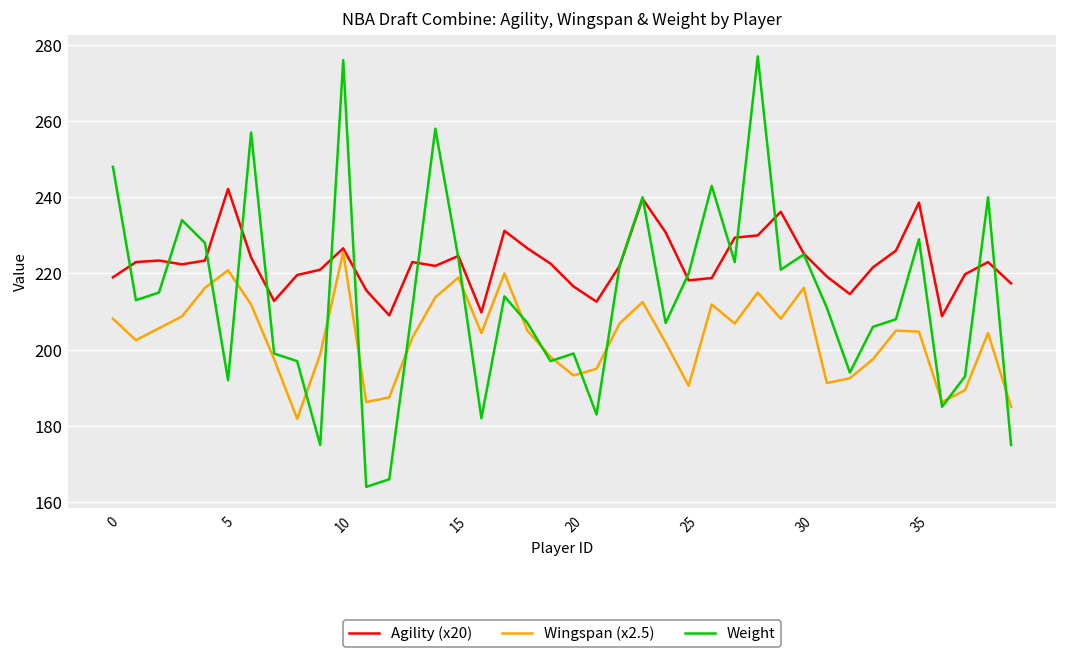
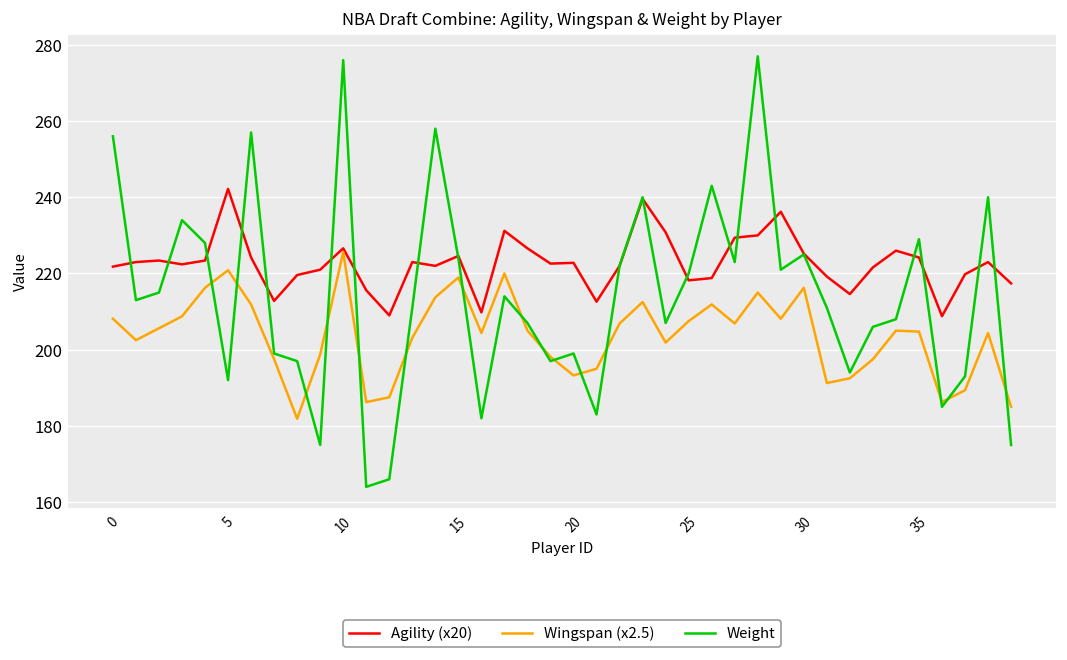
Agility (x20), 0: 219 -> 222
Weight, 0: 248 -> 256
Agility (x20), 20: 217 -> 223
Wingspan (x2.5), 25: 191 -> 208
Agility (x20), 35: 239 -> 224
